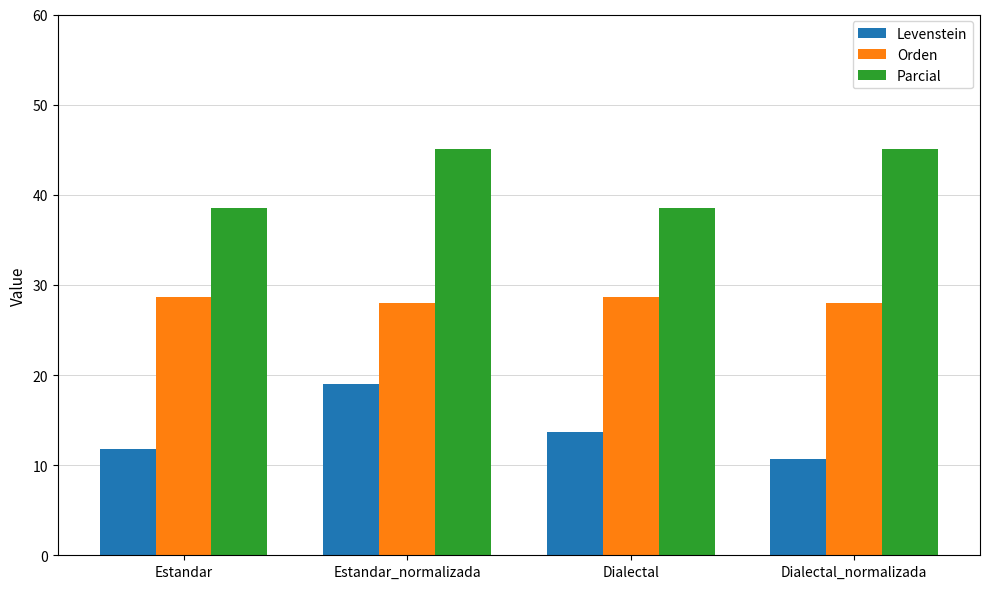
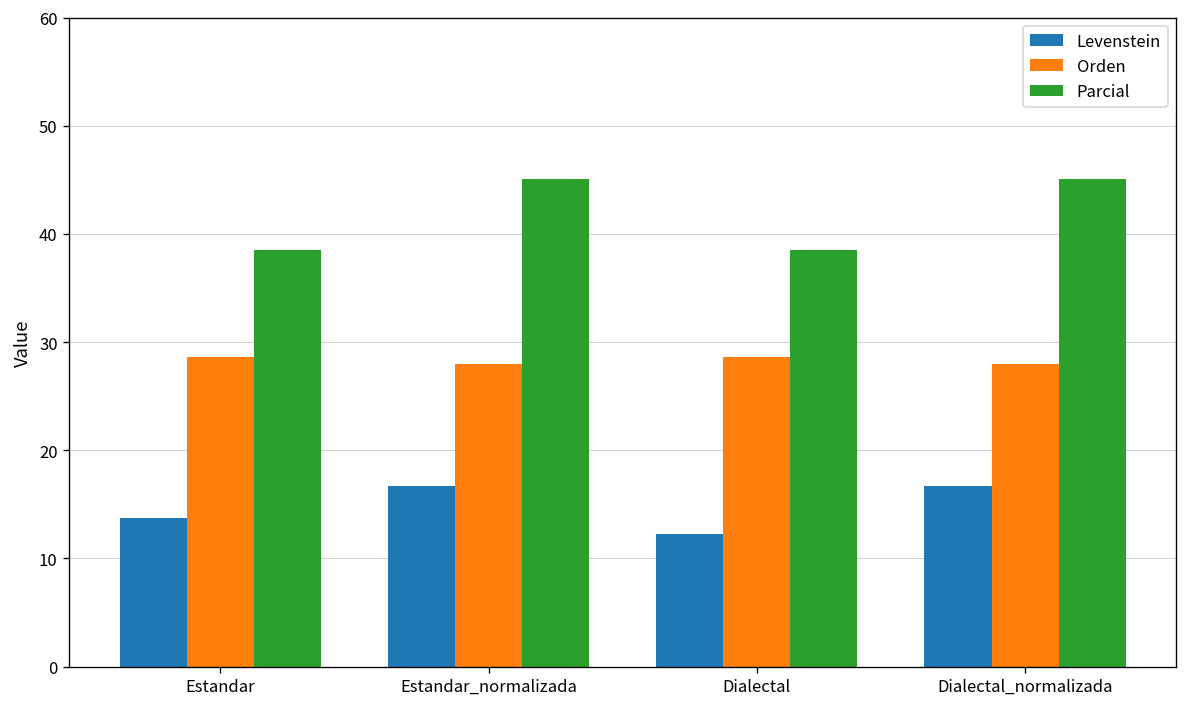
Levenstein, Estandar: 12 -> 14
Levenstein, Estandar_normalizada: 19 -> 17
Levenstein, Dialectal: 14 -> 12
Levenstein, Dialectal_normalizada: 11 -> 17
